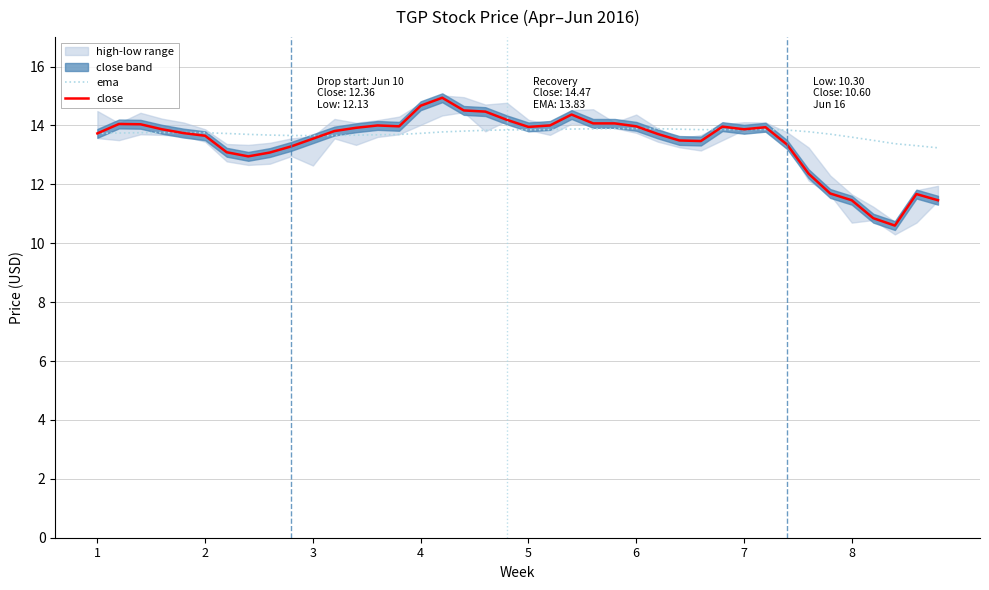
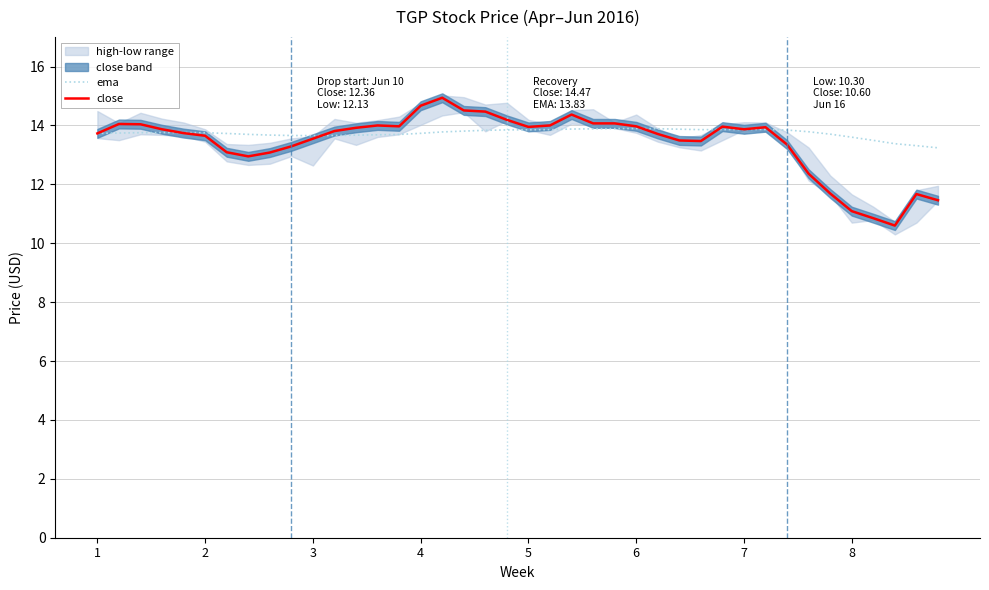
close, 8: 11.5 -> 11.1
